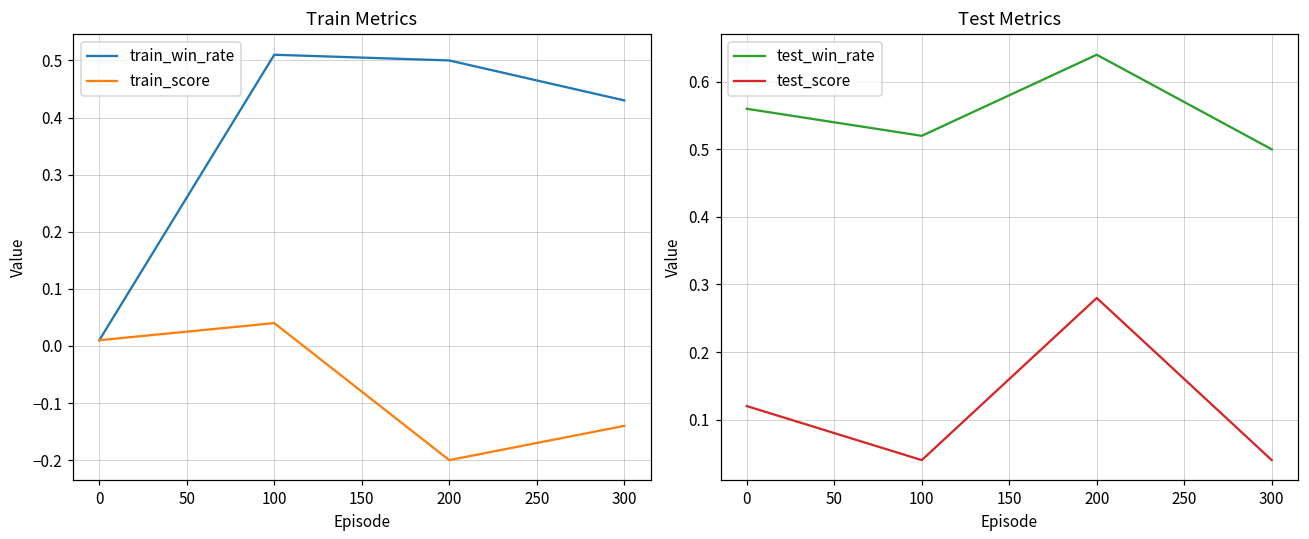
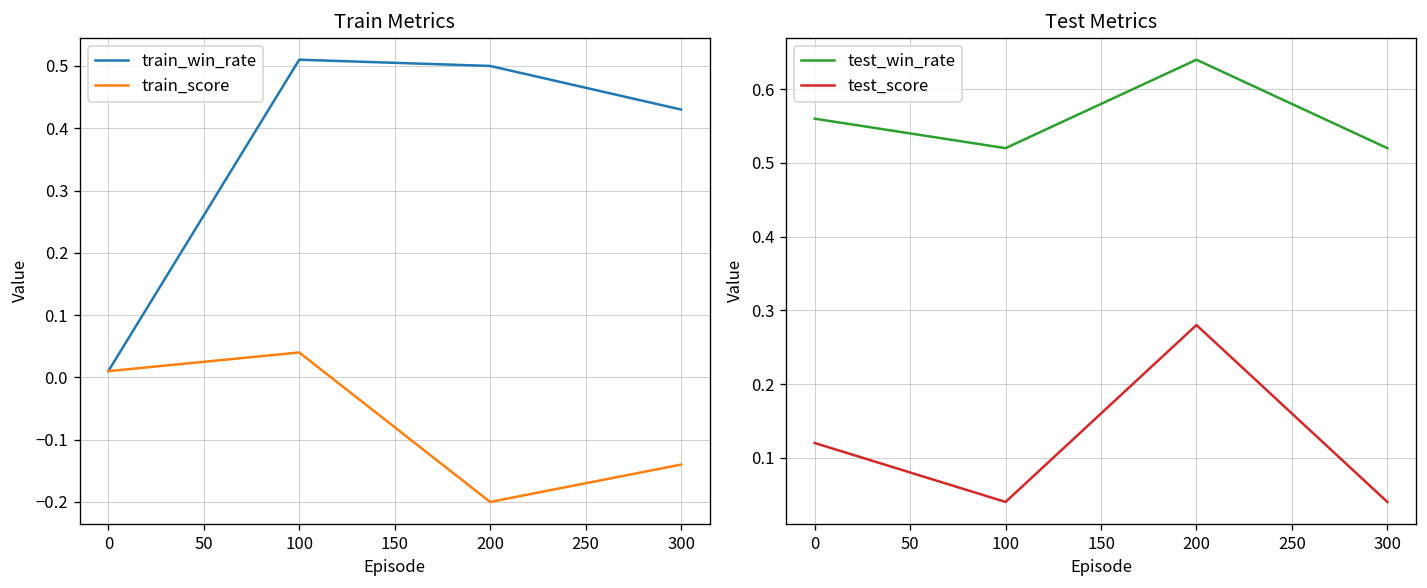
Test Metrics, test_win_rate, 300: 0.50 -> 0.52
